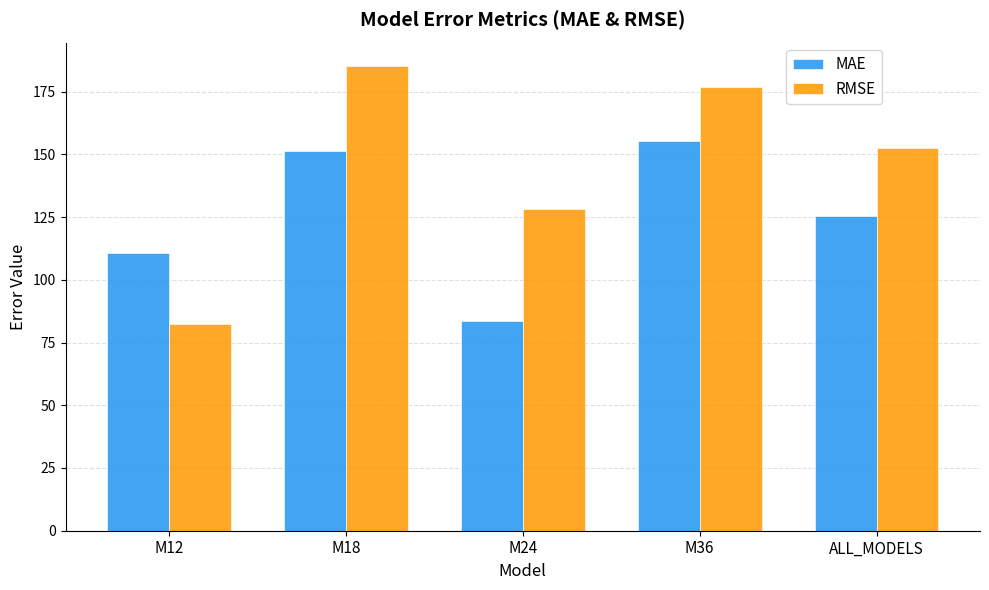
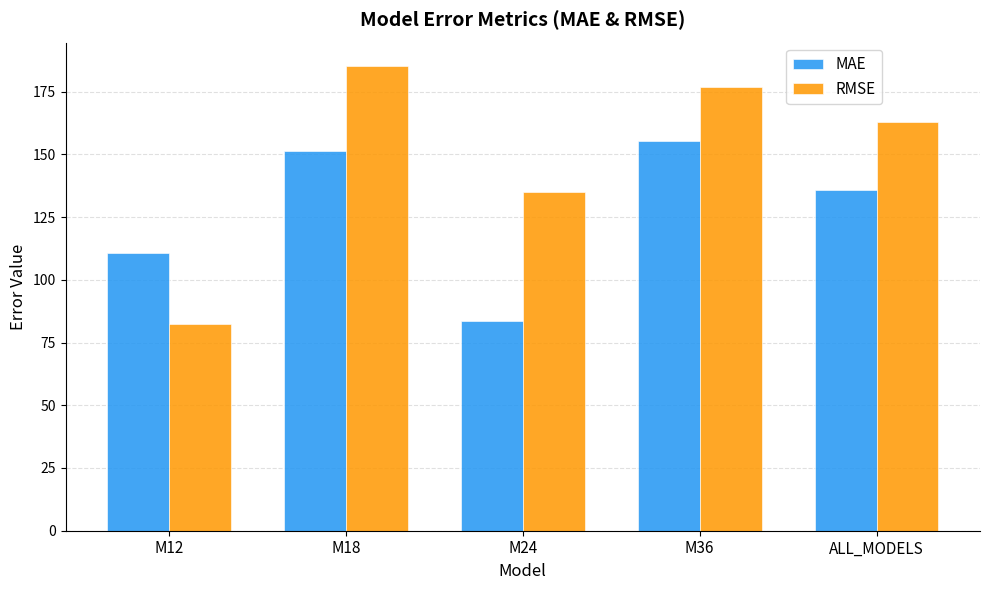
RMSE, M24: 128 -> 135
MAE, ALL_MODELS: 125 -> 136
RMSE, ALL_MODELS: 153 -> 163
